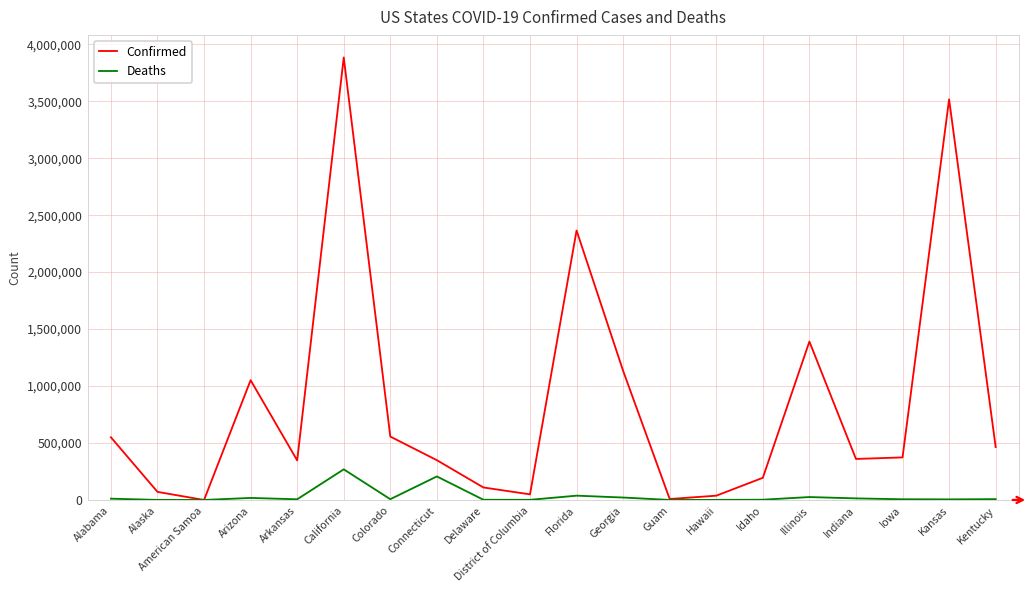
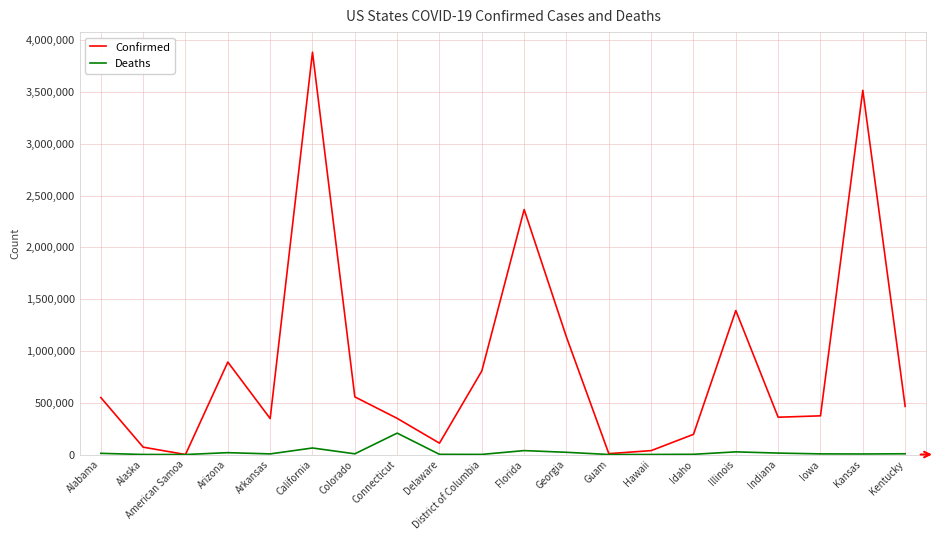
Confirmed, Arizona: 1,050,000 -> 890,000
Deaths, California: 270,000 -> 60,000
Confirmed, District of Columbia: 50,000 -> 810,000
